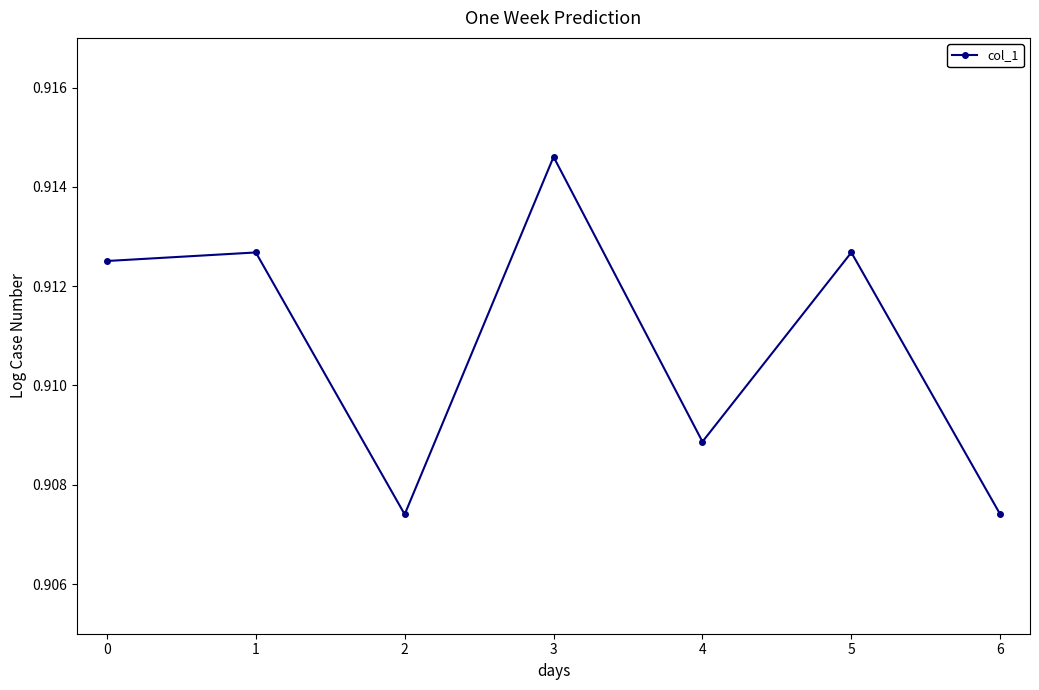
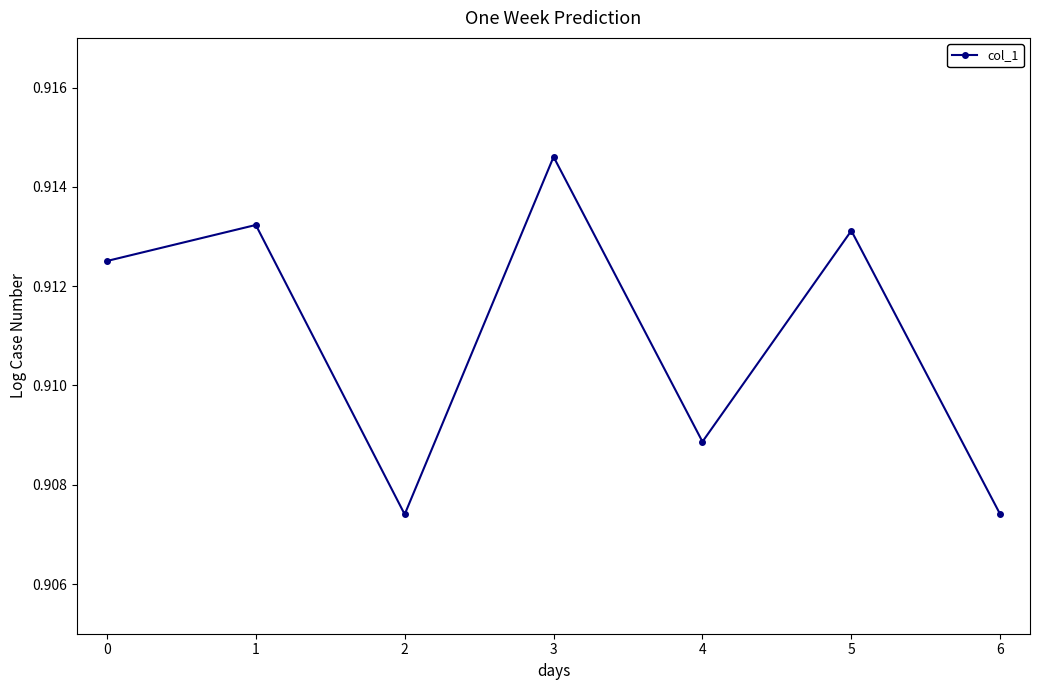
1: 0.9127 -> 0.9132
5: 0.9127 -> 0.9131
